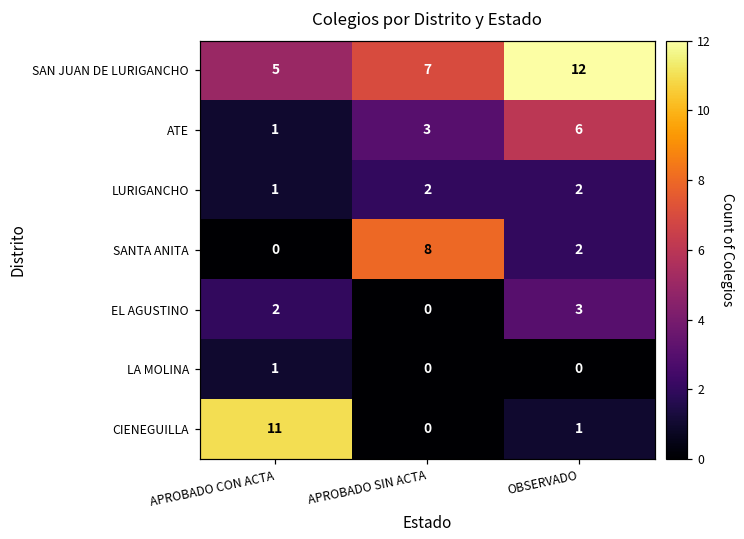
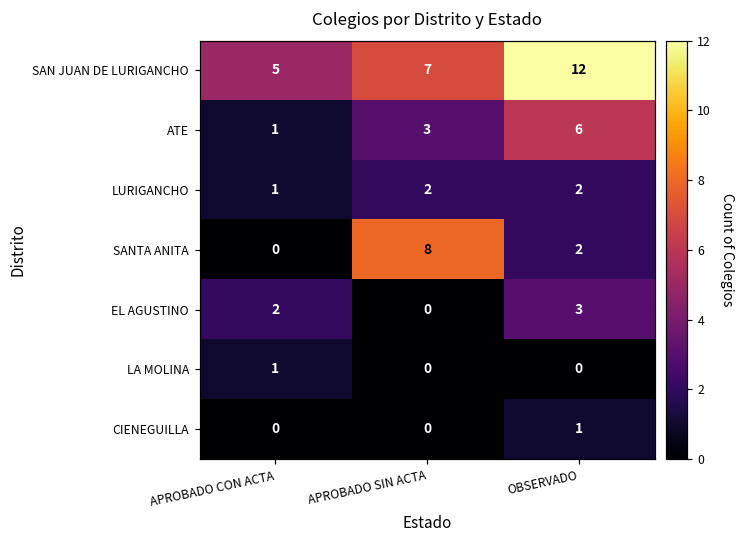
CIENEGUILLA, APROBADO CON ACTA: 11 -> 0
